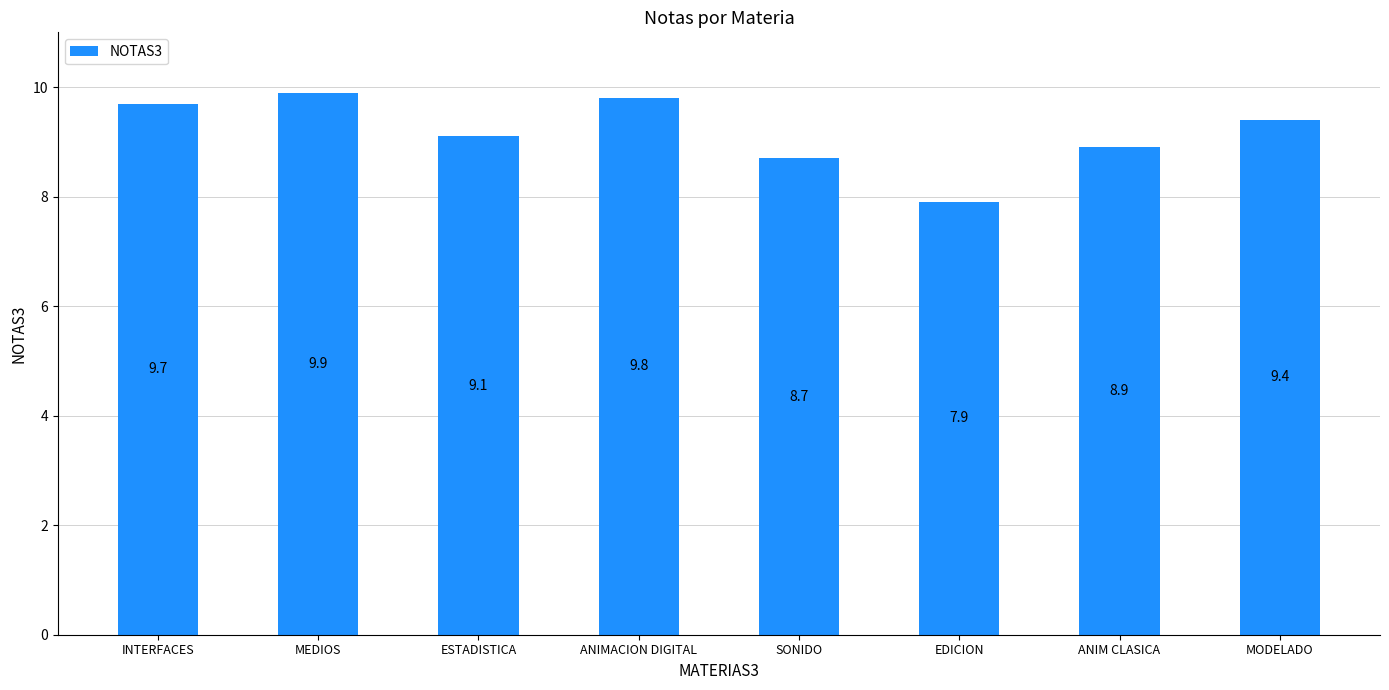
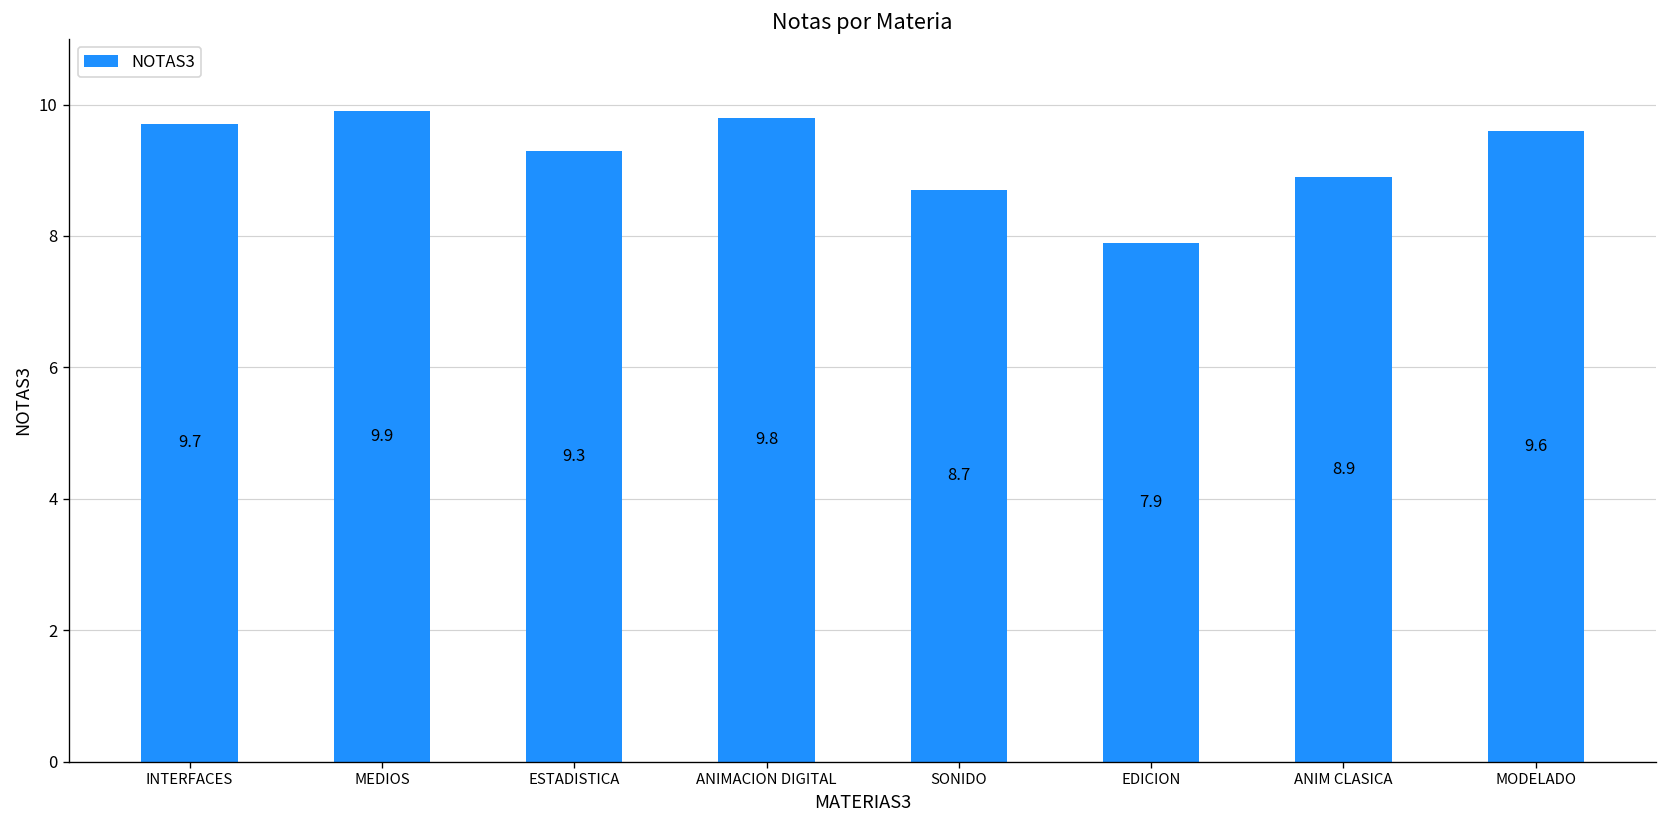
ESTADISTICA: 9.1 -> 9.3
MODELADO: 9.4 -> 9.6
